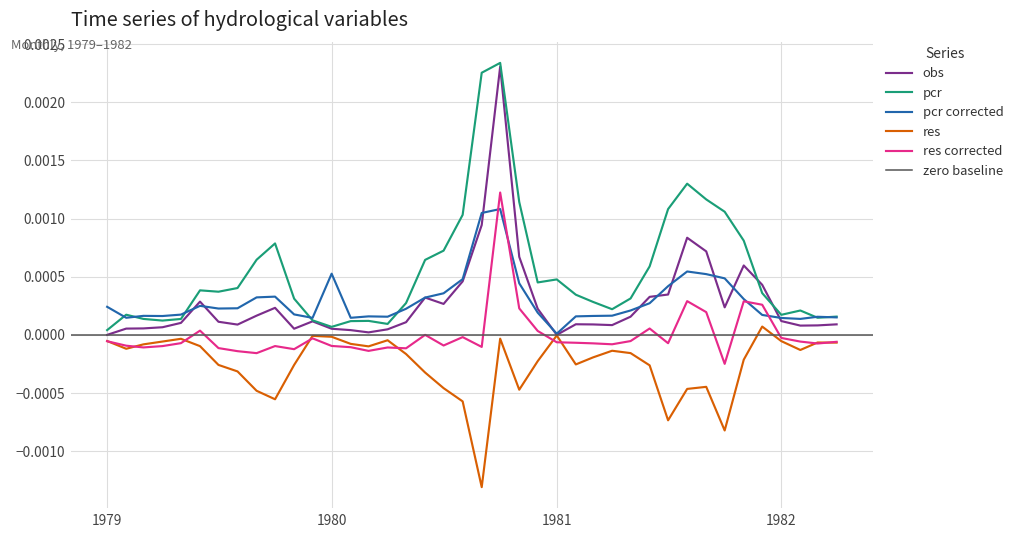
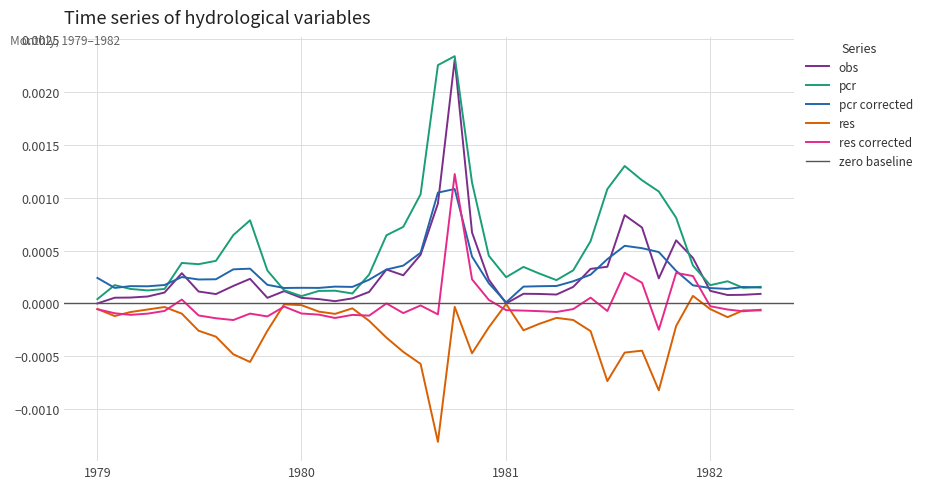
pcr corrected, 1980: 0.00053 -> 0.00015
pcr, 1981: 0.00048 -> 0.00025
